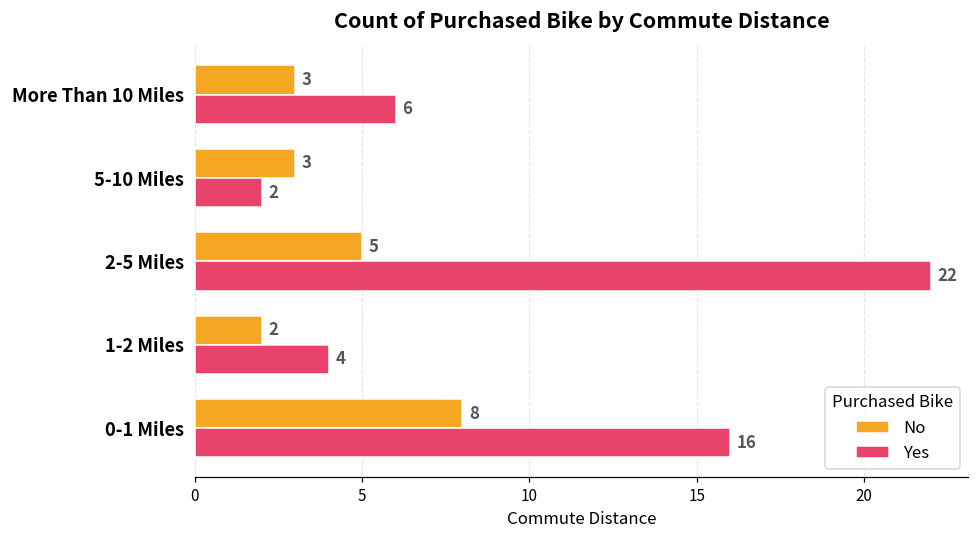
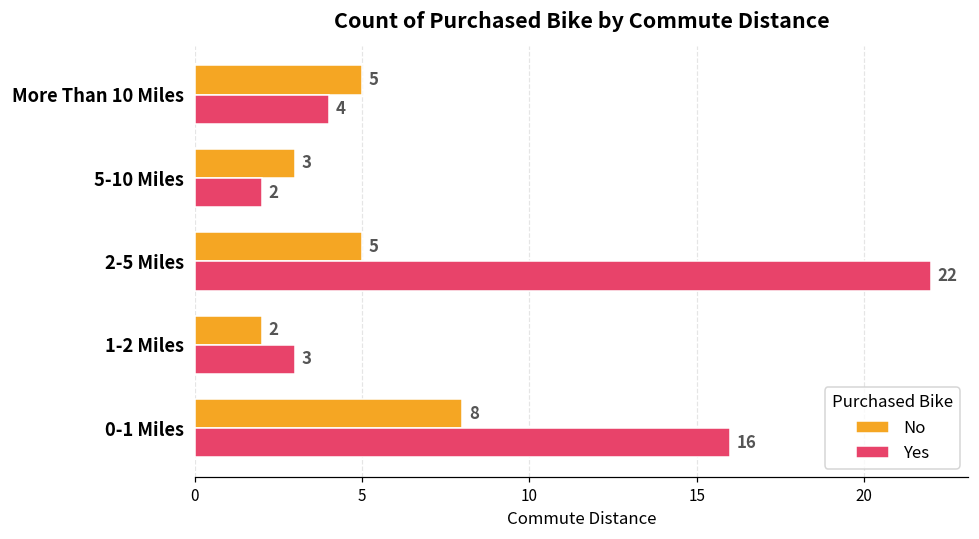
No, More Than 10 Miles: 3 -> 5
Yes, More Than 10 Miles: 6 -> 4
Yes, 1-2 Miles: 4 -> 3
